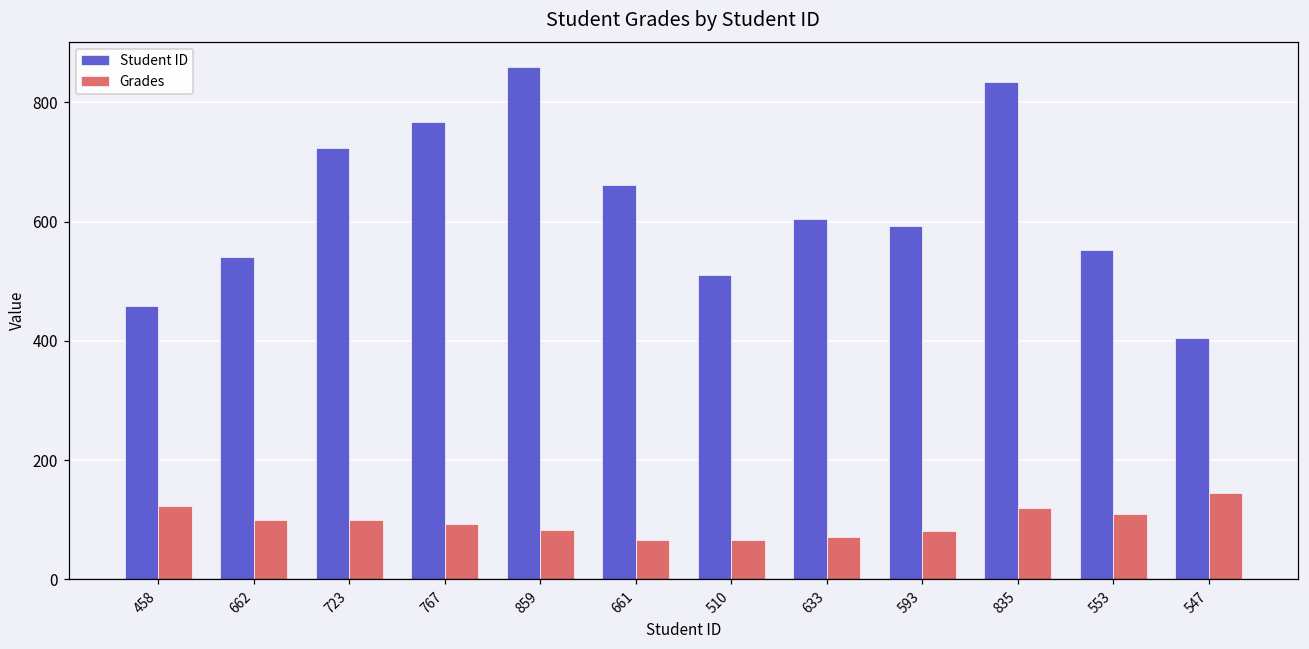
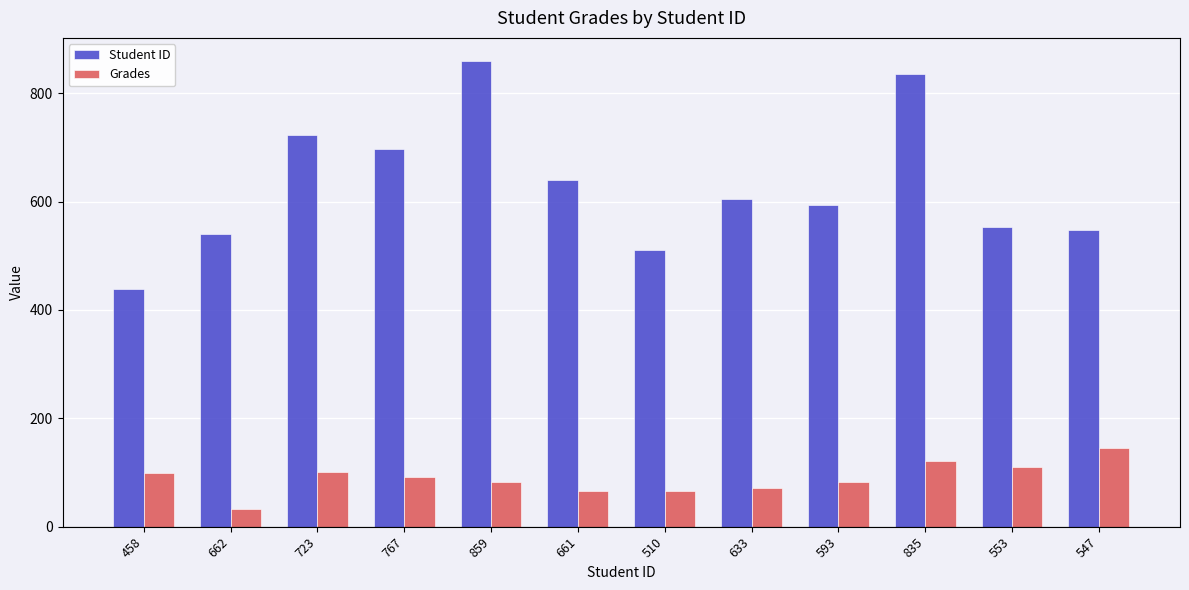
Student ID, 458: 460 -> 440
Grades, 458: 120 -> 100
Grades, 662: 100 -> 30
Student ID, 767: 770 -> 700
Student ID, 661: 660 -> 640
Student ID, 547: 410 -> 550
